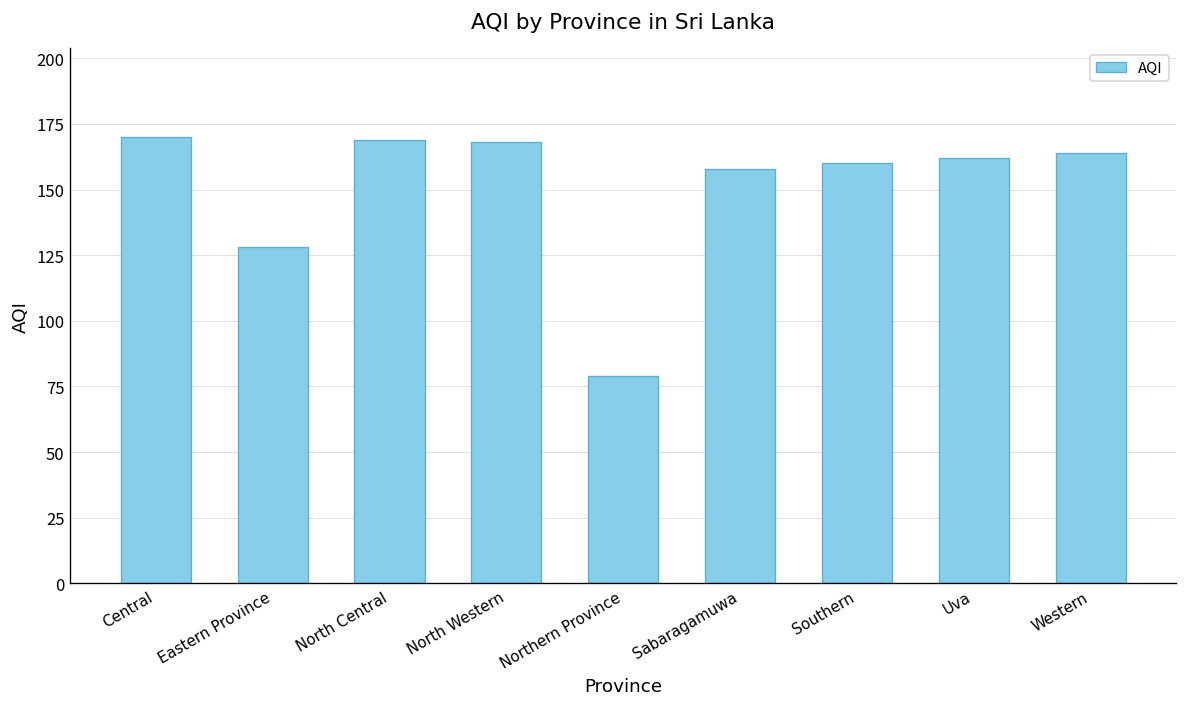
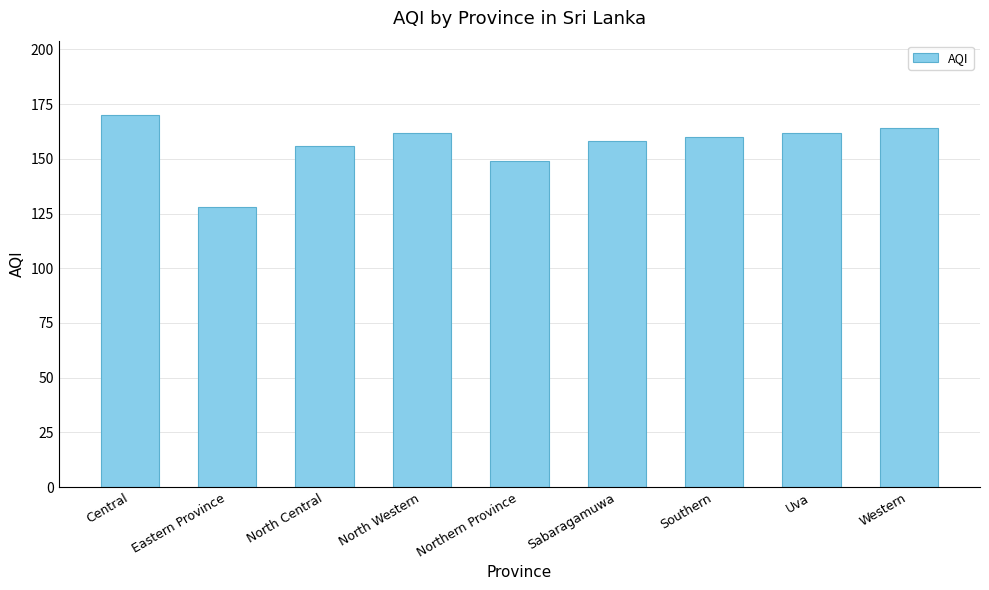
North Central: 169 -> 156
North Western: 168 -> 162
Northern Province: 79 -> 149
